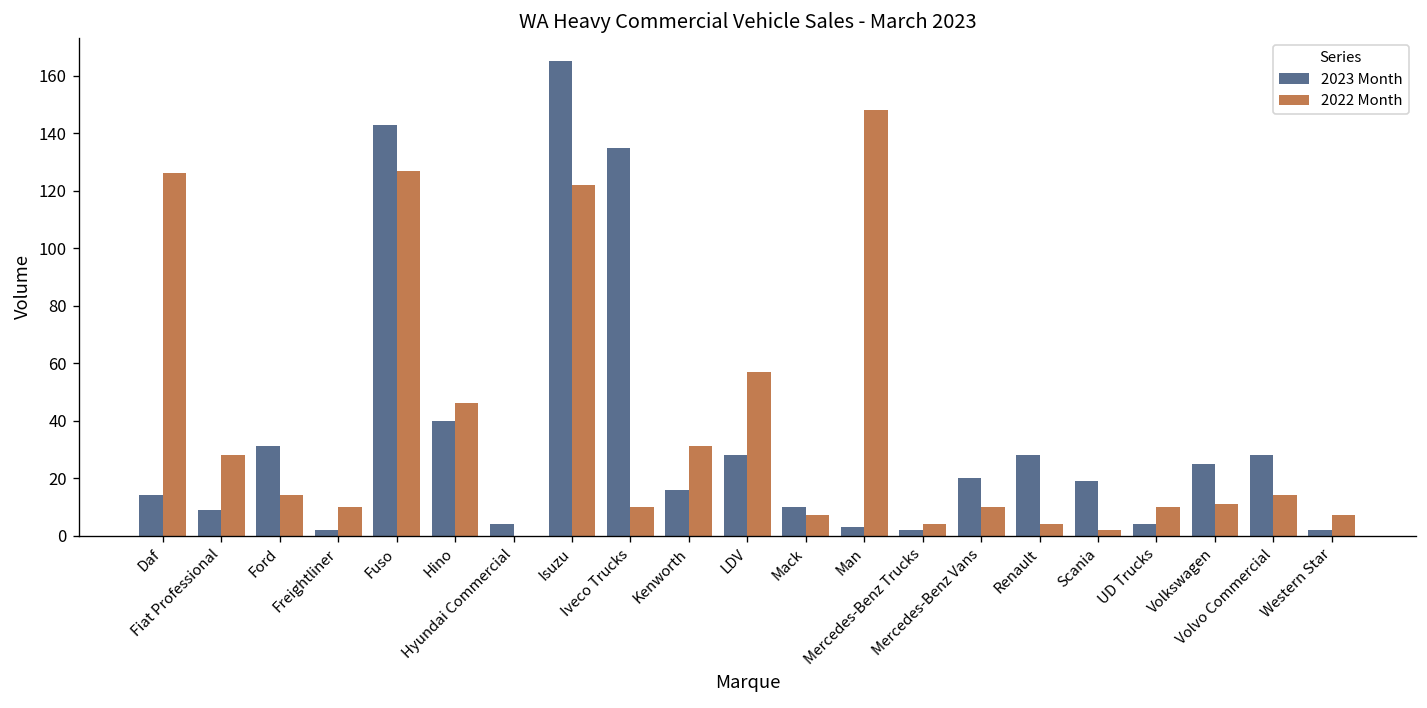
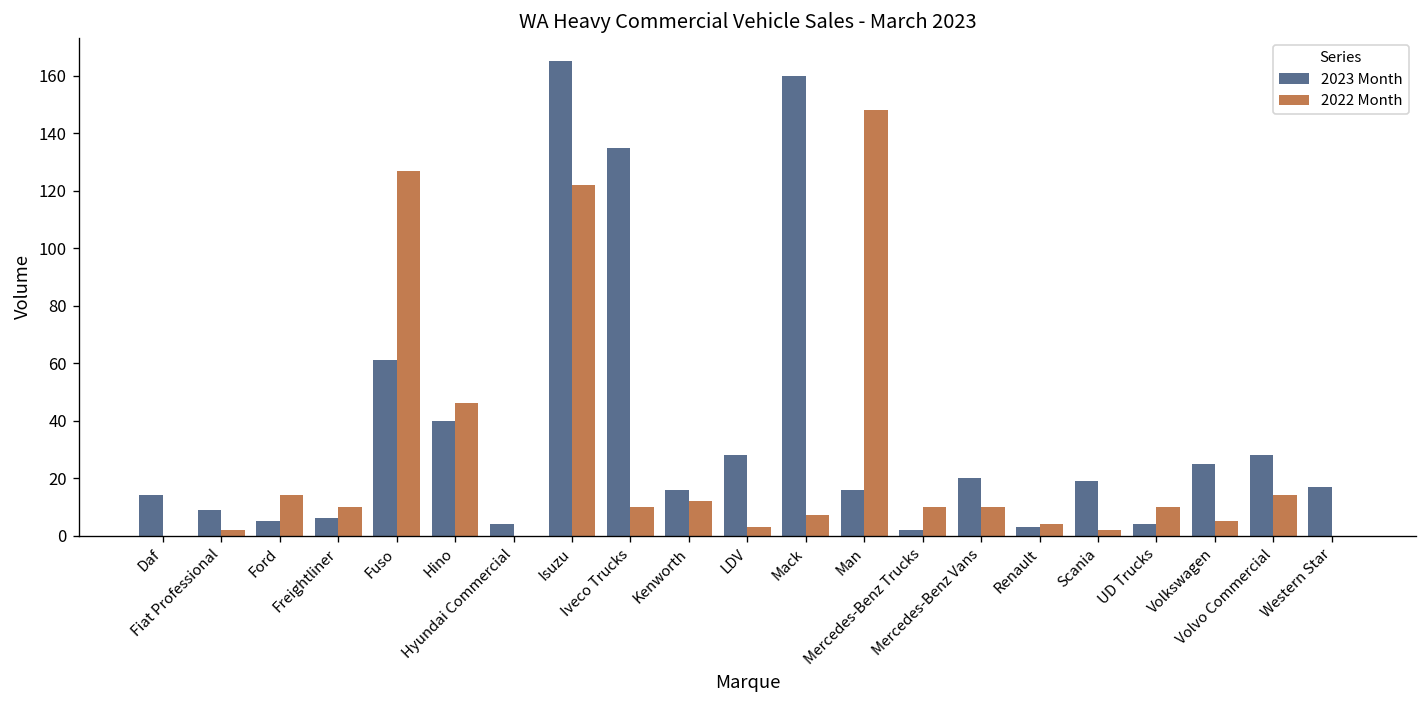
2022 Month, Daf: 126 -> 0
2022 Month, Fiat Professional: 28 -> 2
2023 Month, Ford: 31 -> 5
2023 Month, Freightliner: 2 -> 6
2023 Month, Fuso: 143 -> 61
2022 Month, Kenworth: 31 -> 12
2022 Month, LDV: 57 -> 3
2023 Month, Mack: 10 -> 160
2023 Month, Man: 3 -> 16
2022 Month, Mercedes-Benz Trucks: 4 -> 10
2023 Month, Renault: 28 -> 3
2022 Month, Volkswagen: 11 -> 5
2023 Month, Western Star: 2 -> 17
2022 Month, Western Star: 7 -> 0
